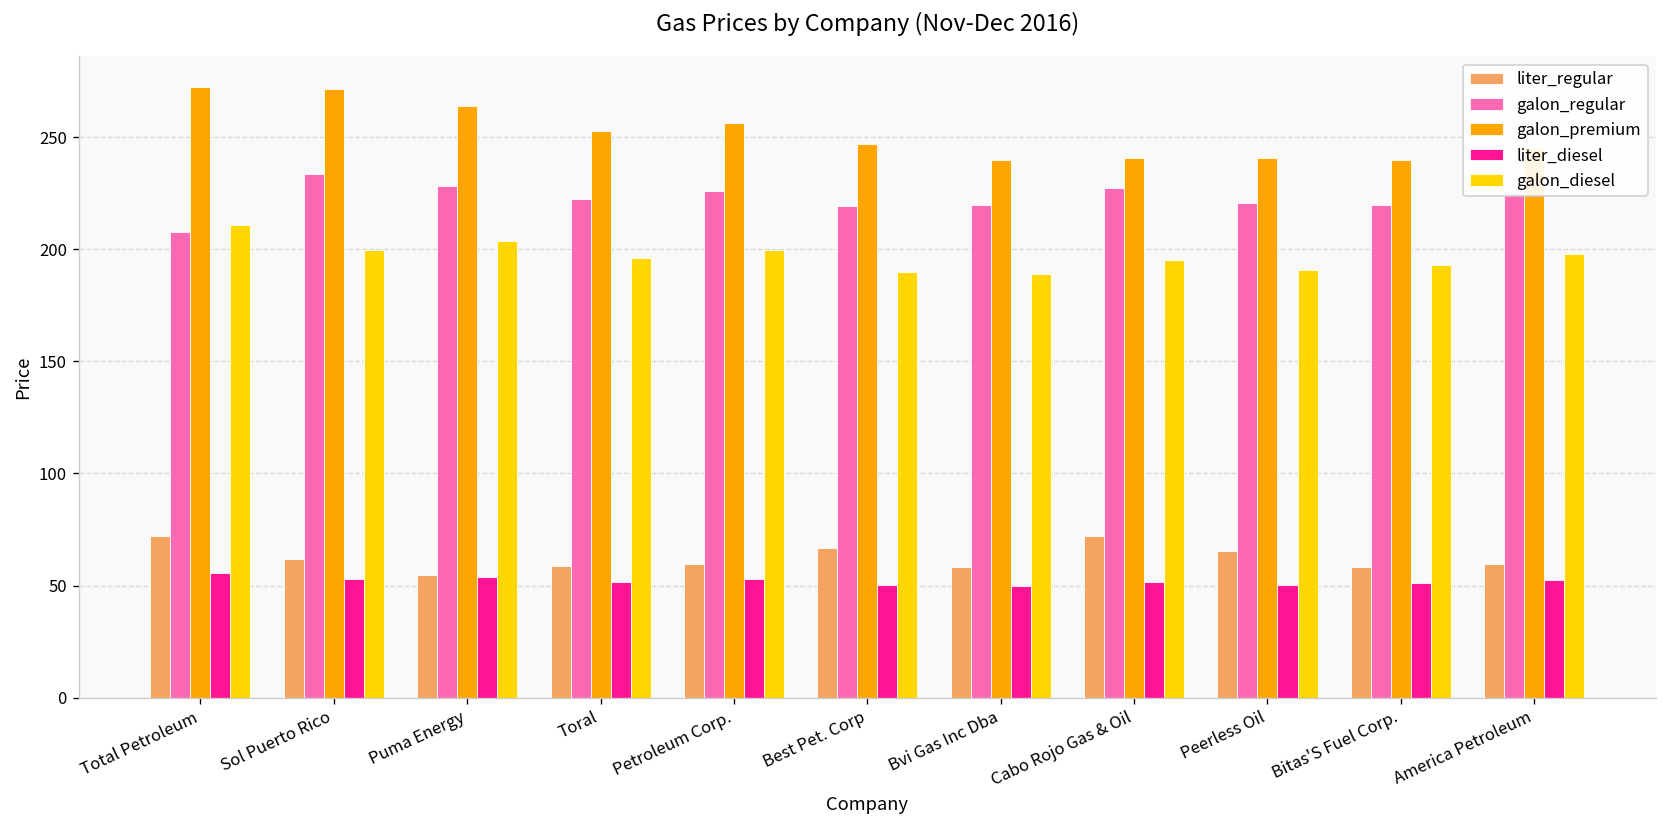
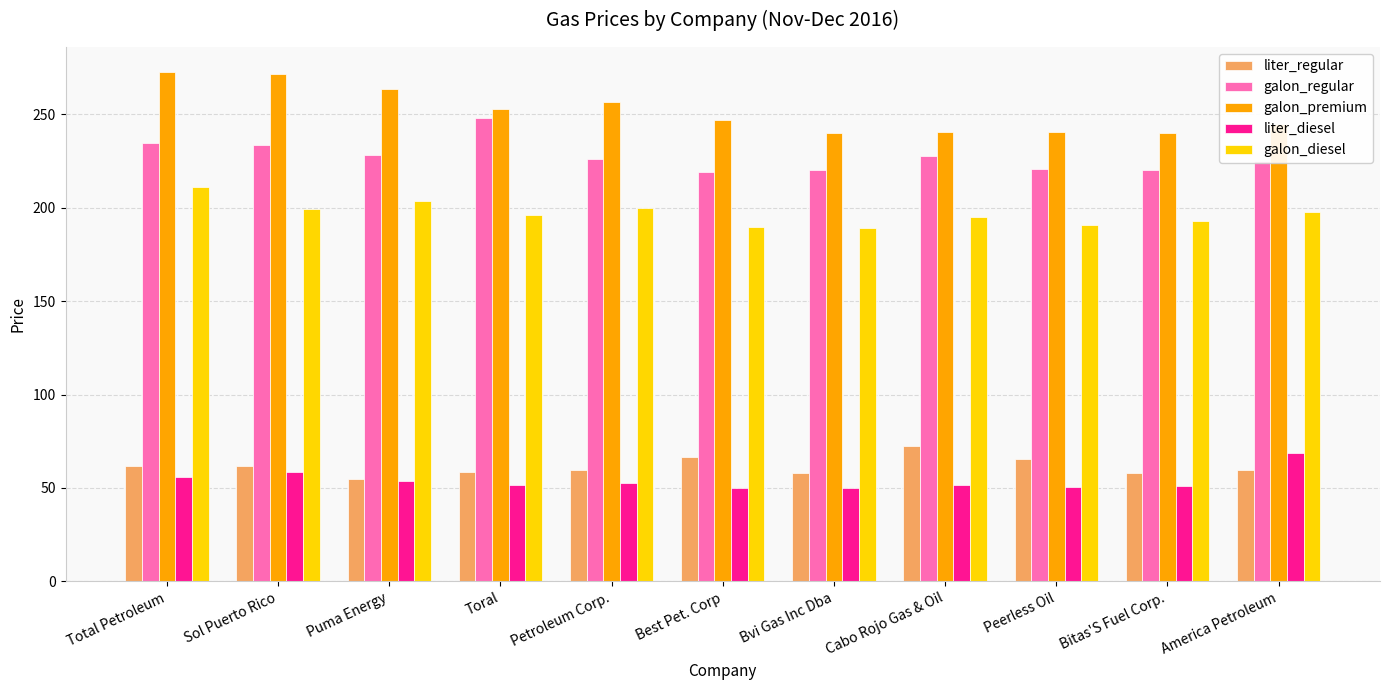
liter_regular, Total Petroleum: 72 -> 62
galon_regular, Total Petroleum: 208 -> 235
liter_diesel, Sol Puerto Rico: 53 -> 59
galon_regular, Toral: 222 -> 248
liter_diesel, America Petroleum: 52 -> 69
